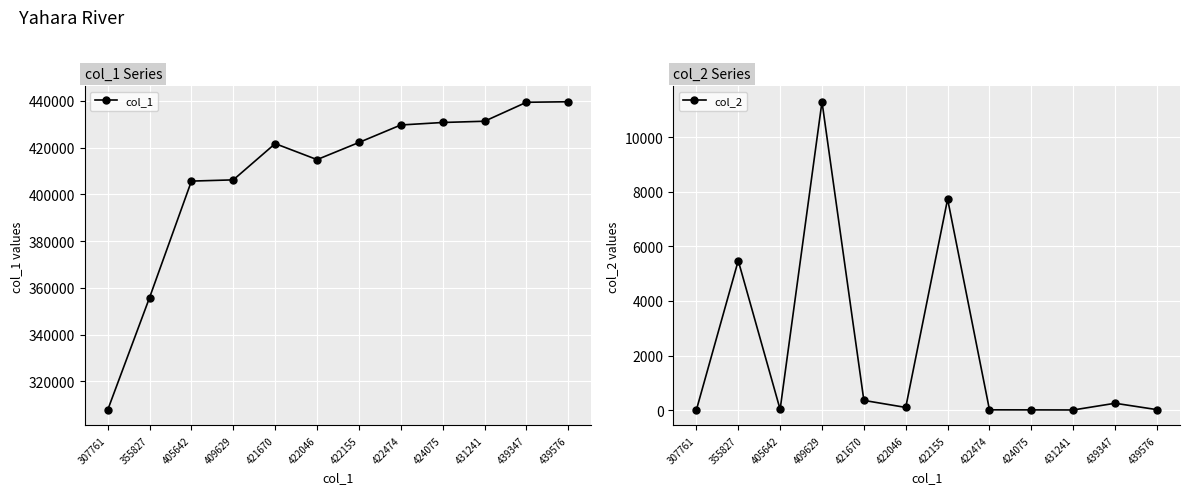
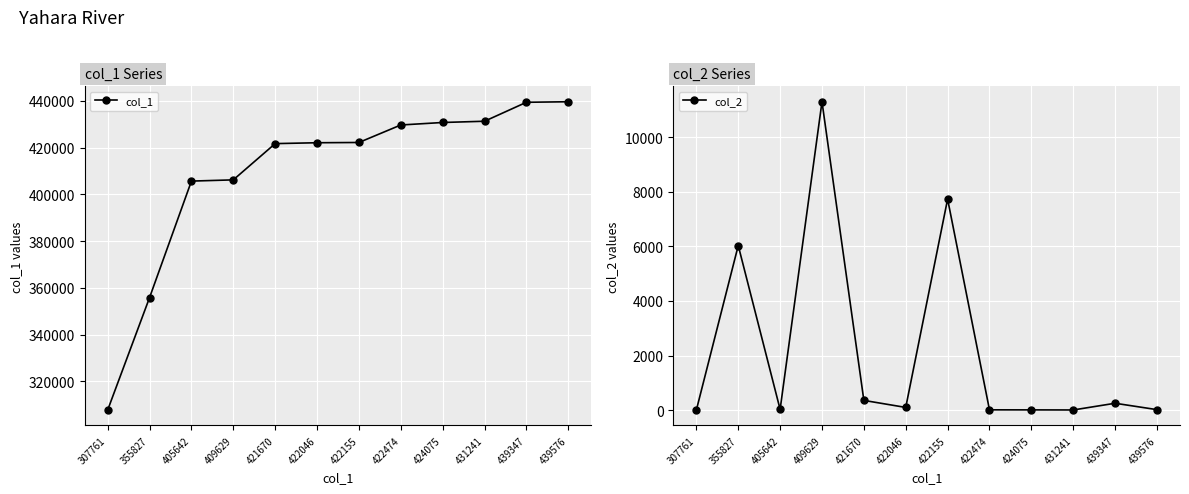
col_1 Series, 422046: 415000 -> 422000
col_2 Series, 355827: 5500 -> 6000
